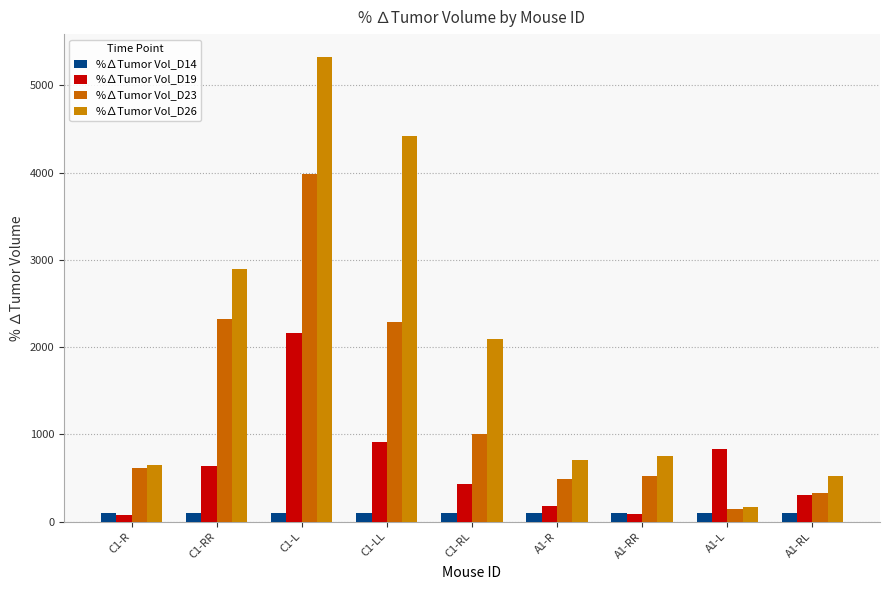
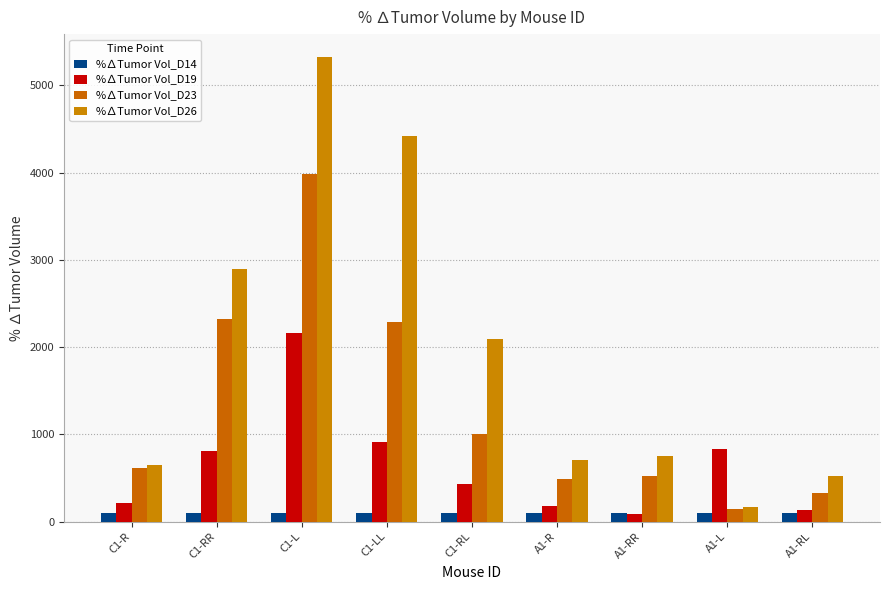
%∆Tumor Vol_D19, C1-R: 100 -> 200
%∆Tumor Vol_D19, C1-RR: 600 -> 800
%∆Tumor Vol_D19, A1-RL: 300 -> 100
